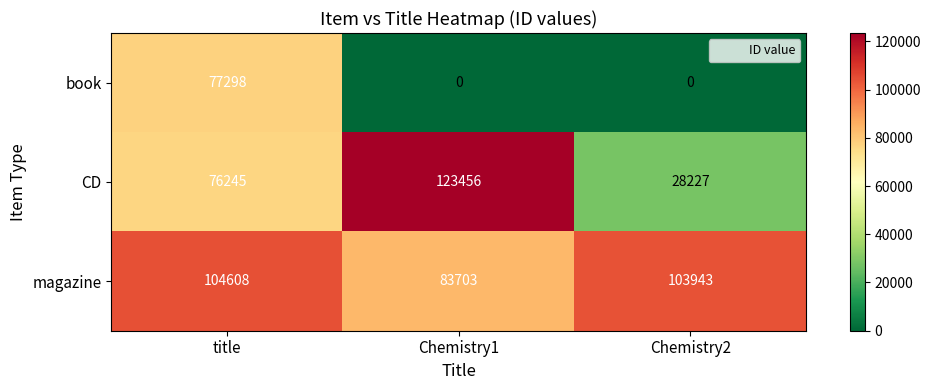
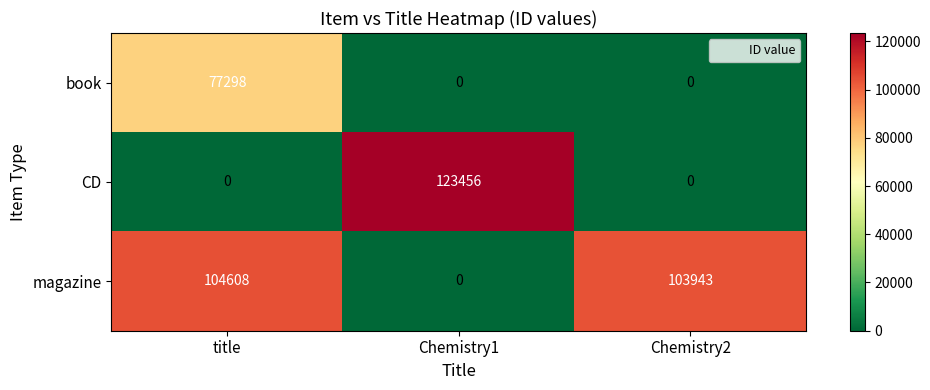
CD, title: 76245 -> 0
CD, Chemistry2: 28227 -> 0
magazine, Chemistry1: 83703 -> 0
